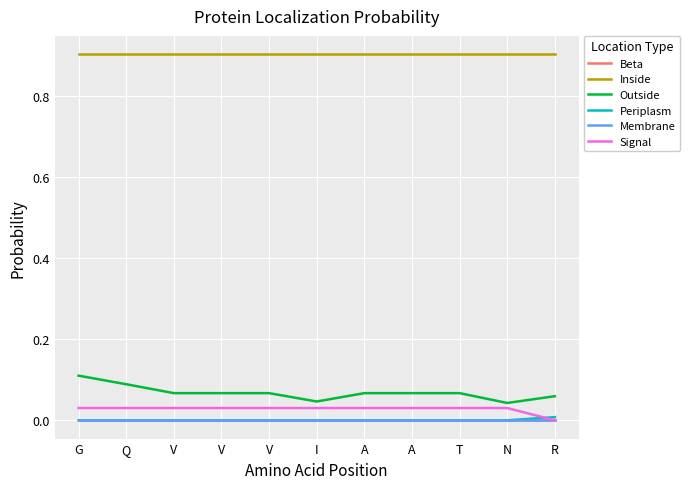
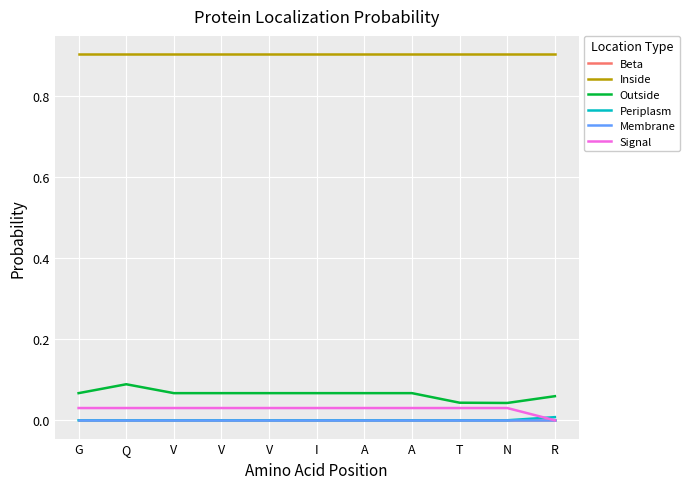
Outside, G: 0.11 -> 0.07
Outside, I: 0.05 -> 0.07
Outside, T: 0.07 -> 0.04
